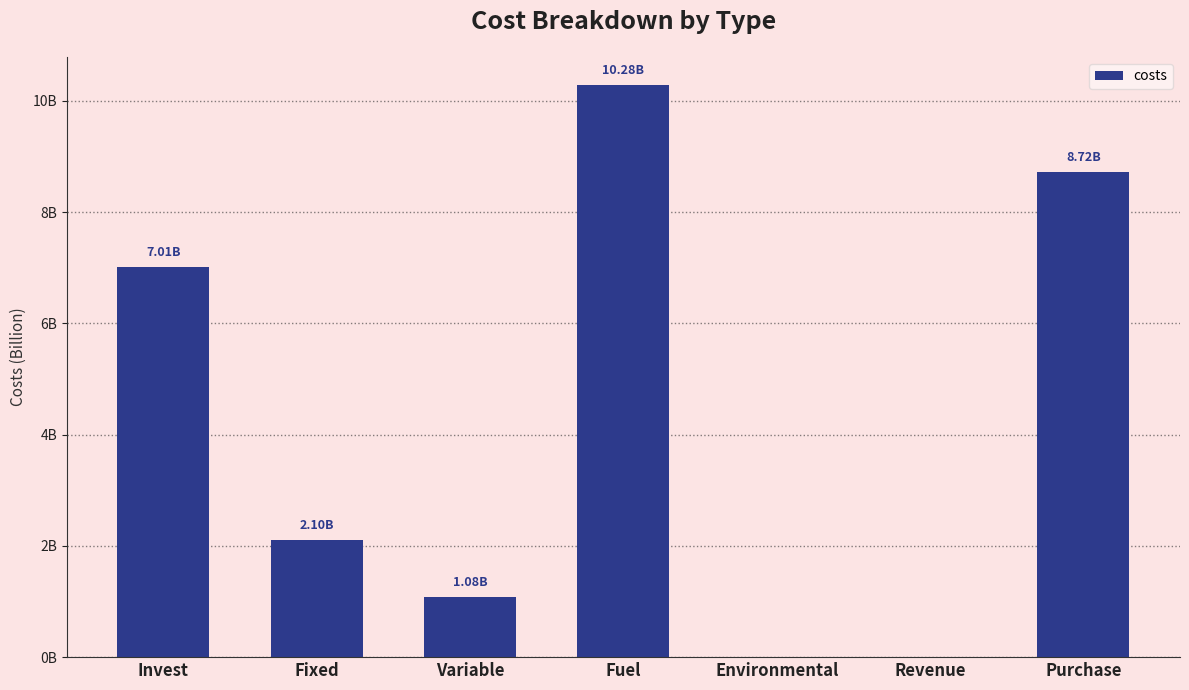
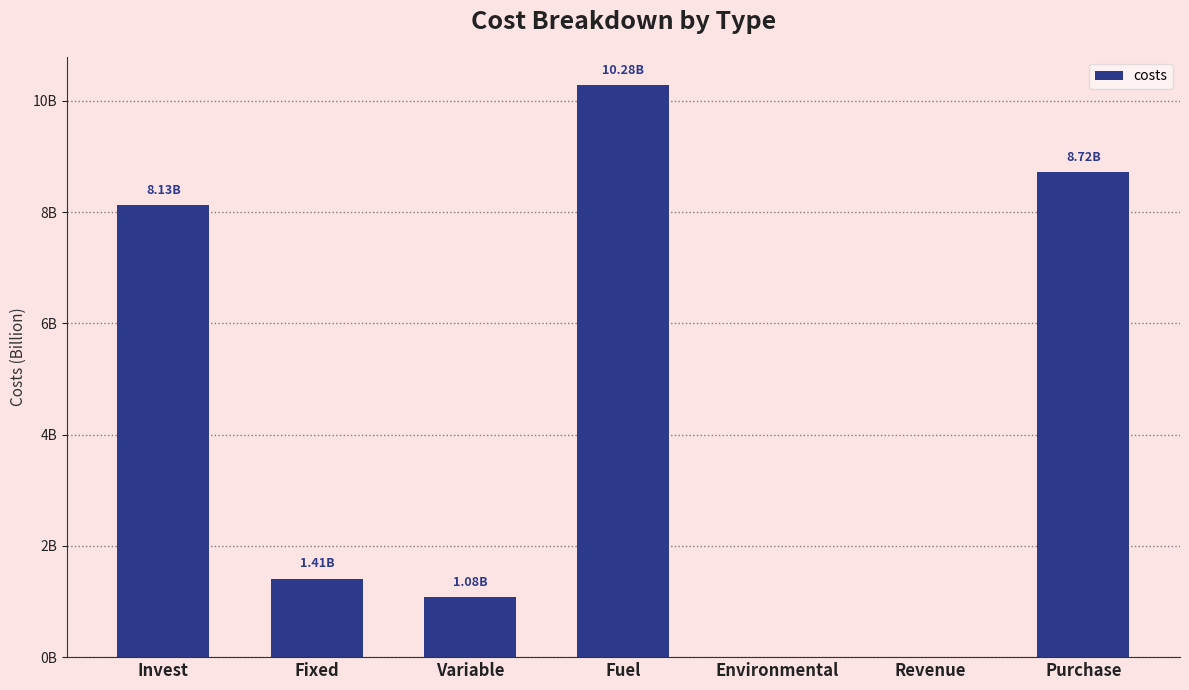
Invest: 7.01B -> 8.13B
Fixed: 2.10B -> 1.41B
